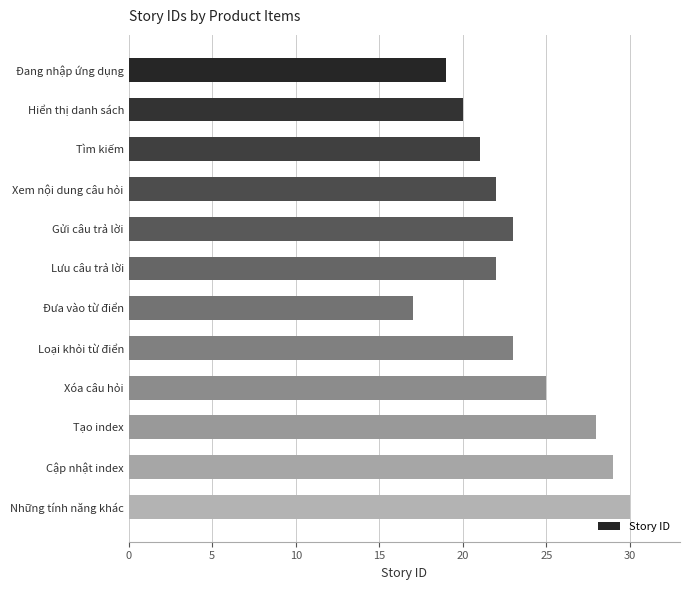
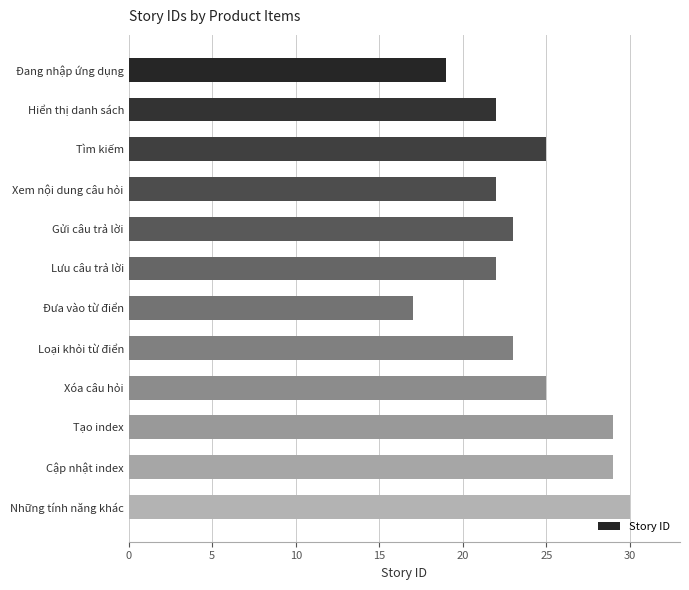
Hiển thị danh sách: 20 -> 22
Tìm kiếm: 21 -> 25
Tạo index: 28 -> 29
